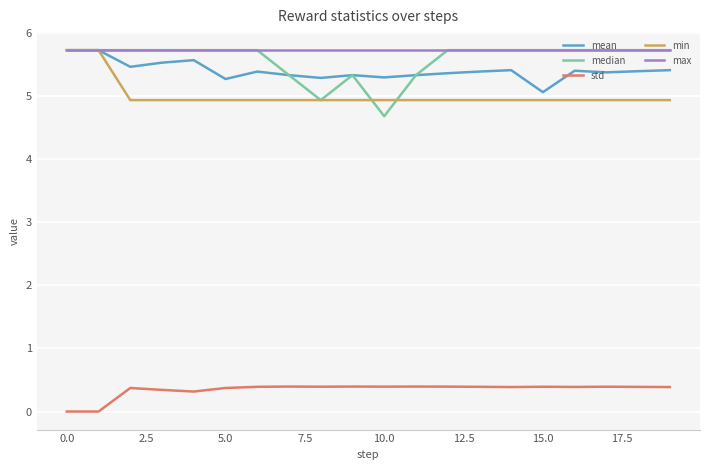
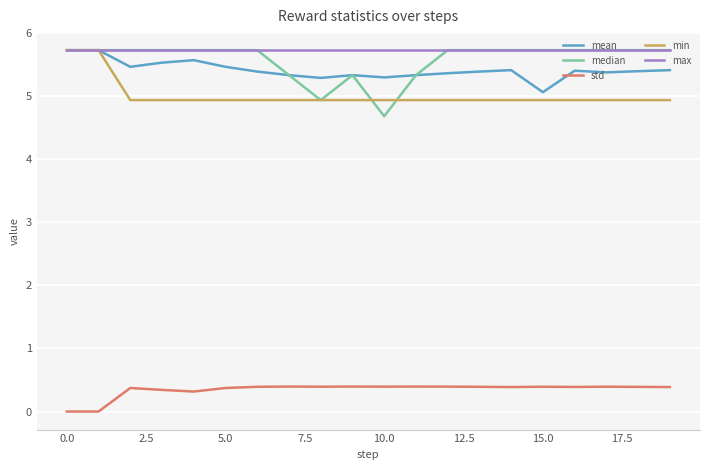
mean, 5.0: 5.3 -> 5.5
